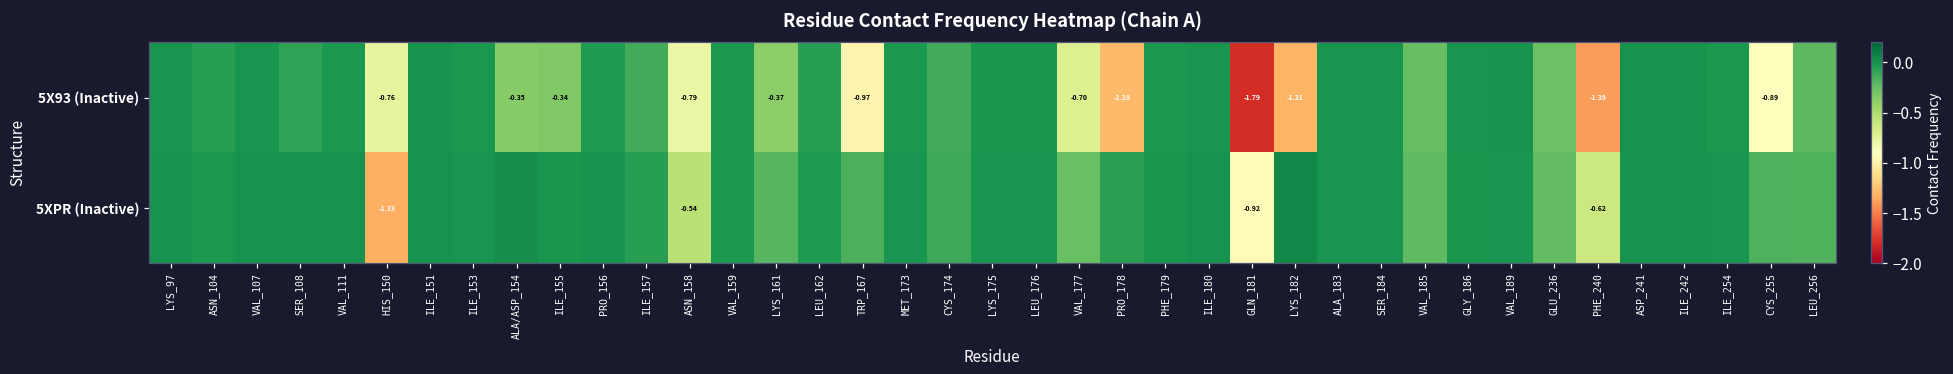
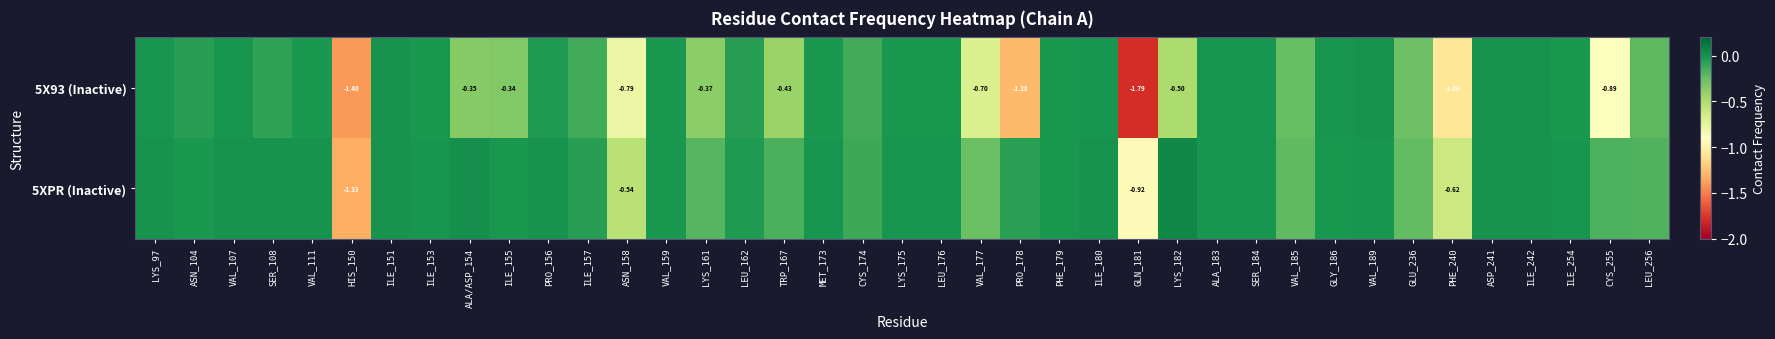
5X93 (Inactive), HIS_150: -0.76 -> -1.40
5X93 (Inactive), TRP_167: -0.97 -> -0.43
5X93 (Inactive), LYS_182: -1.31 -> -0.50
5X93 (Inactive), PHE_240: -1.39 -> -1.06
